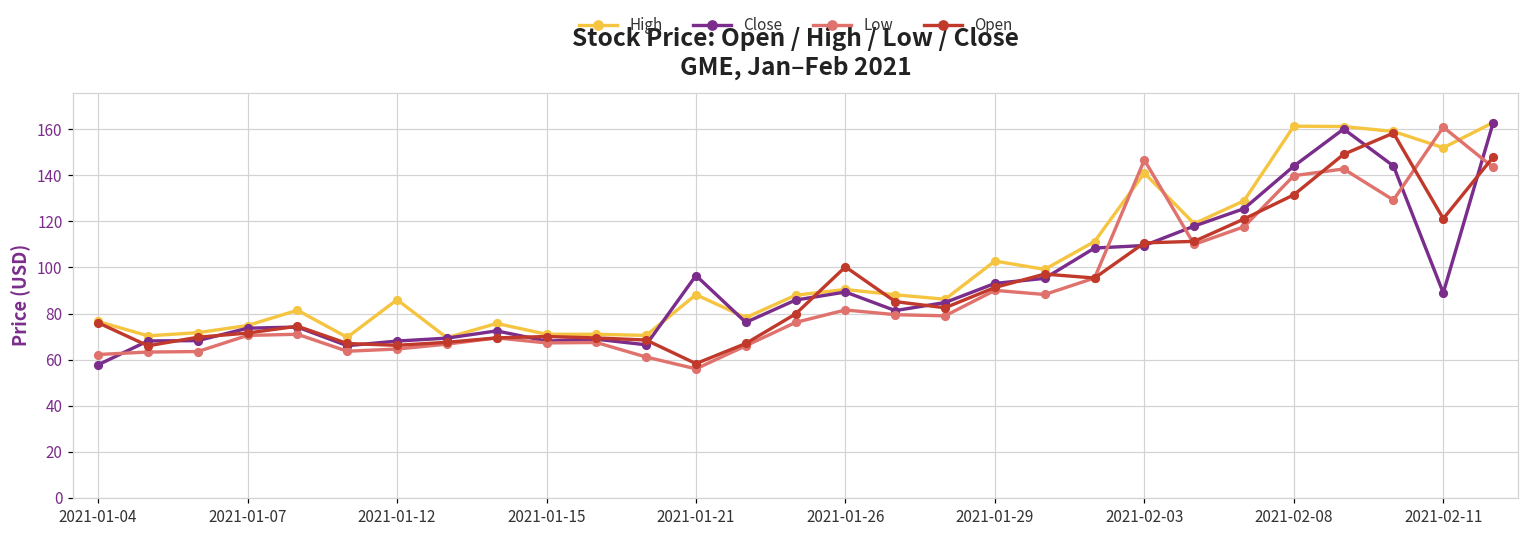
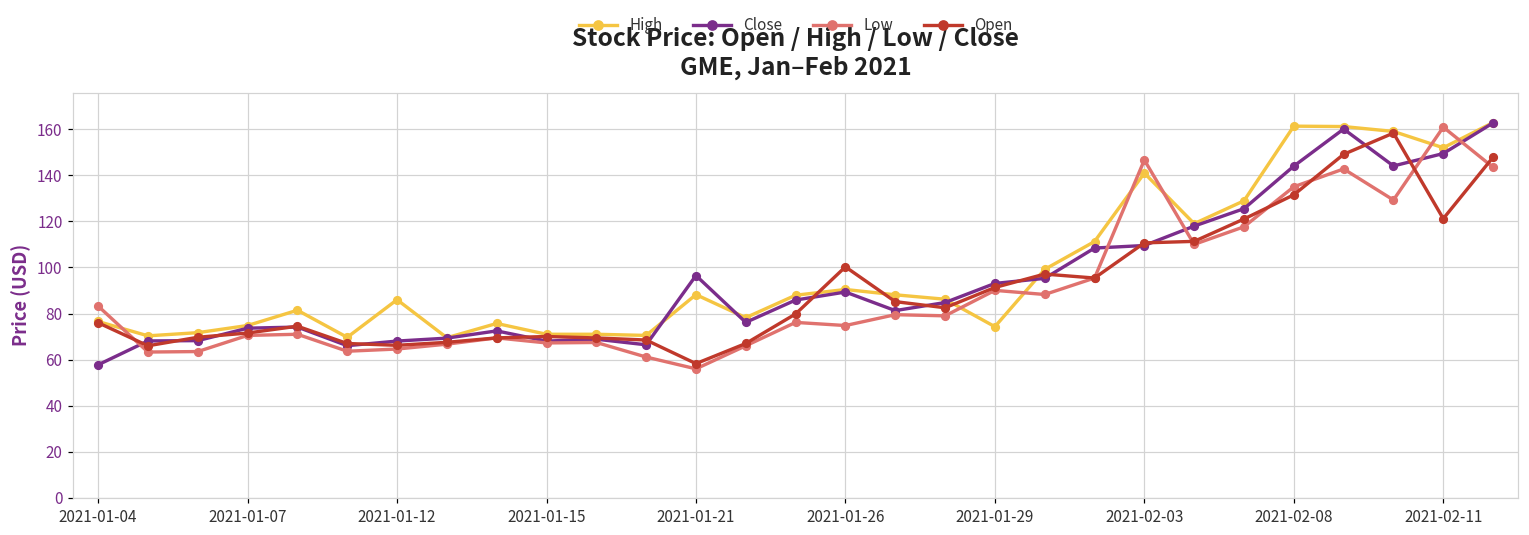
Low, 2021-01-04: 62 -> 83
Low, 2021-01-26: 82 -> 75
High, 2021-01-29: 103 -> 74
Low, 2021-02-08: 140 -> 135
Close, 2021-02-11: 89 -> 149
